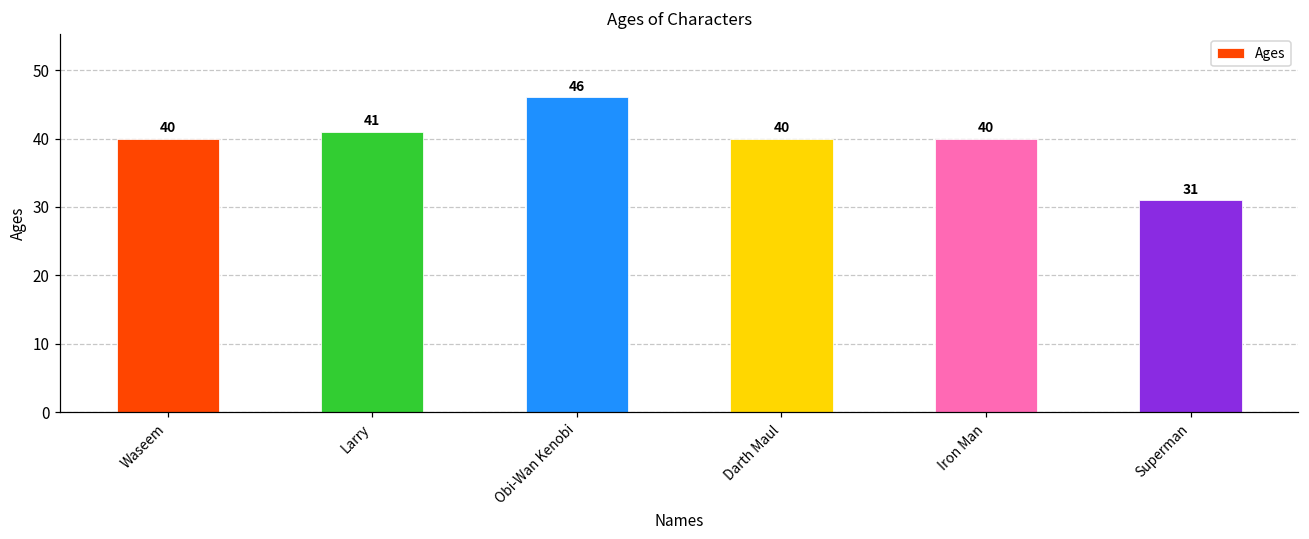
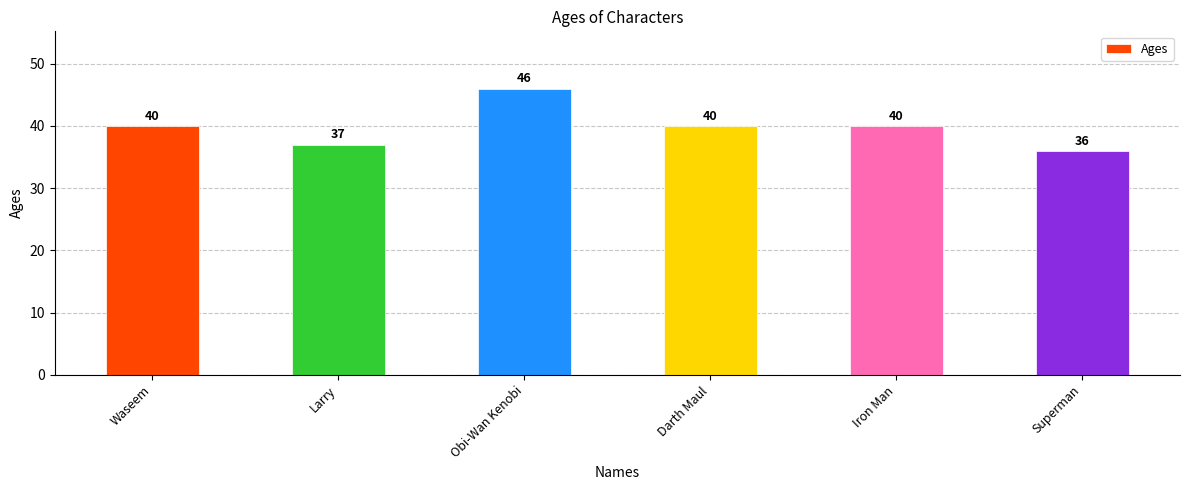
Larry: 41 -> 37
Superman: 31 -> 36
